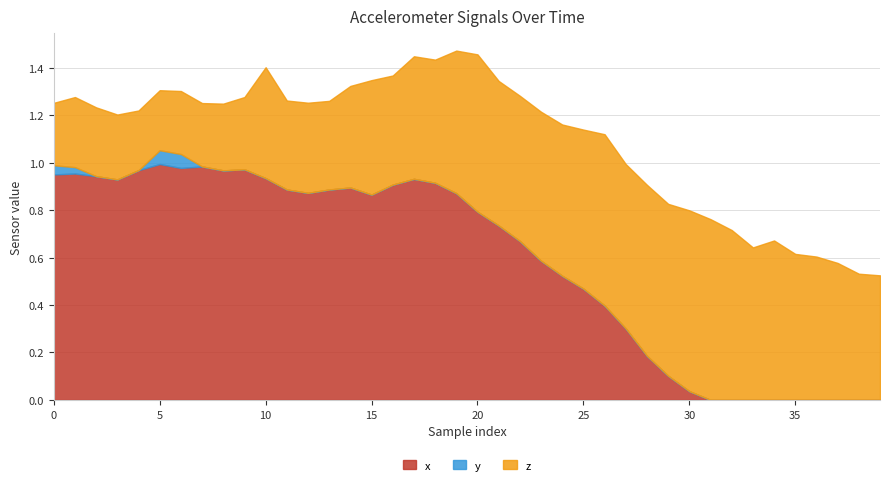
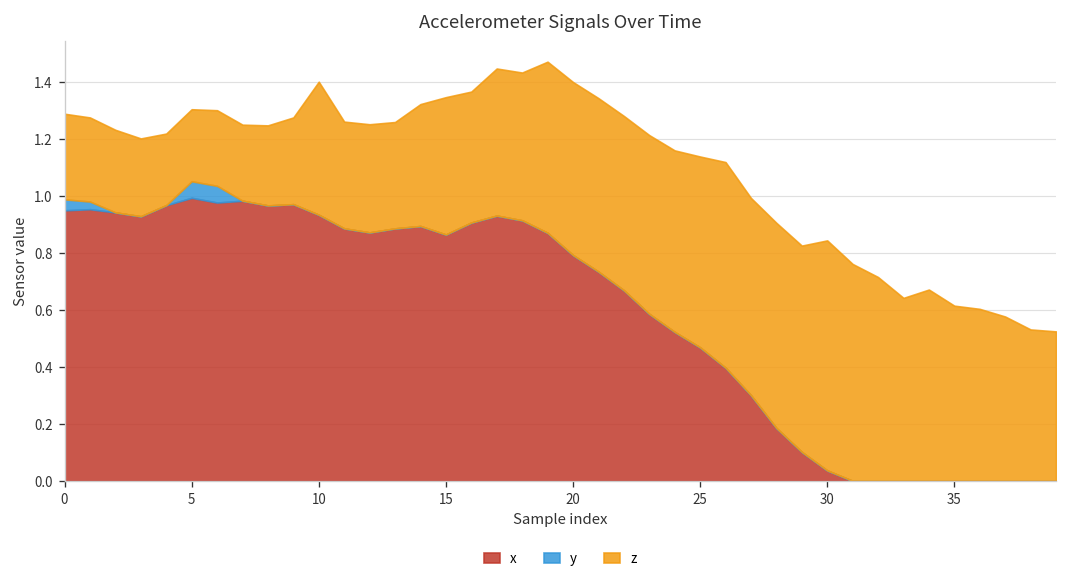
z, 0: 0.26 -> 0.30
z, 20: 0.66 -> 0.61
z, 30: 0.76 -> 0.81
